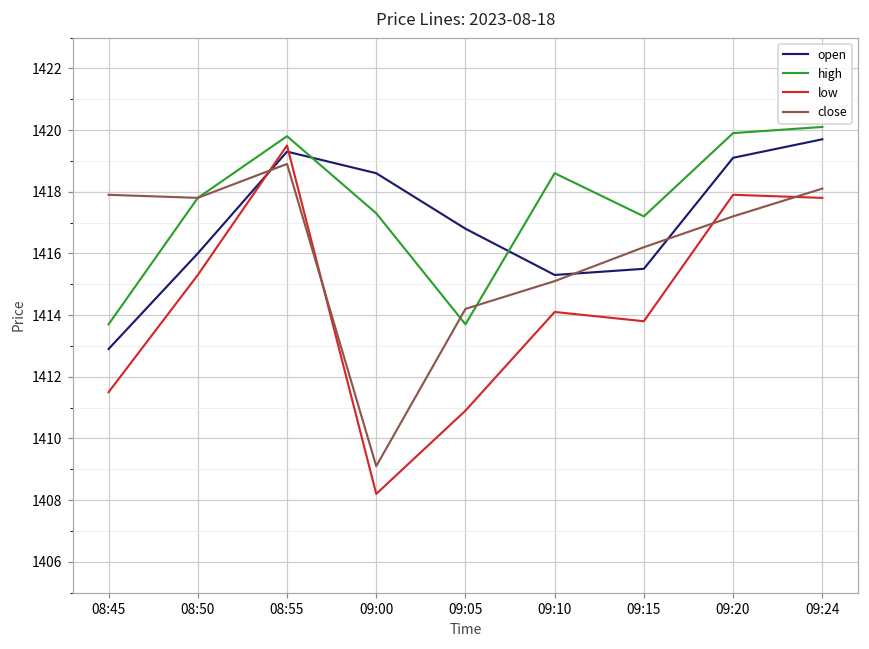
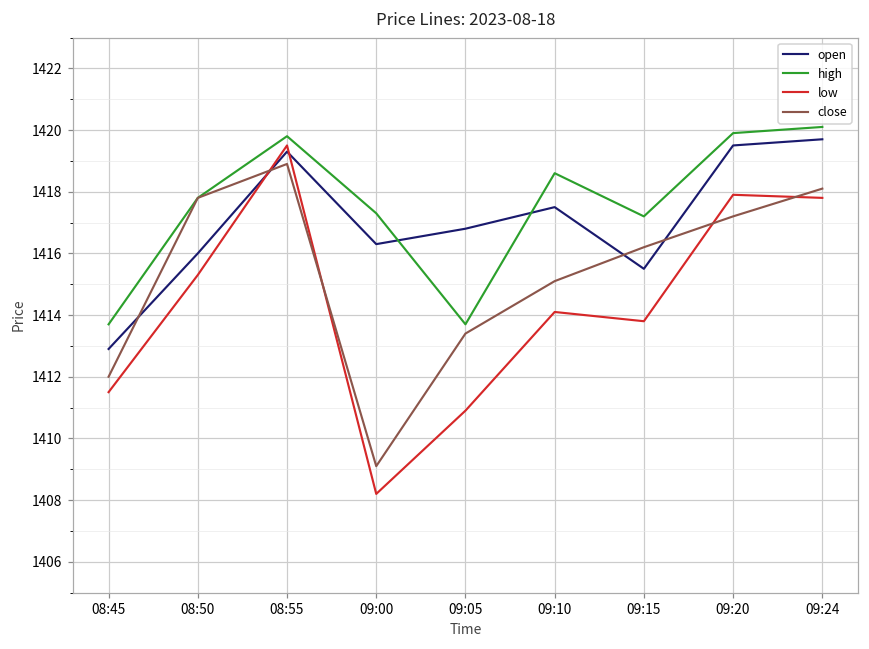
close, 08:45: 1417.9 -> 1412.0
open, 09:00: 1418.6 -> 1416.3
close, 09:05: 1414.2 -> 1413.4
open, 09:10: 1415.3 -> 1417.5
open, 09:20: 1419.1 -> 1419.5
